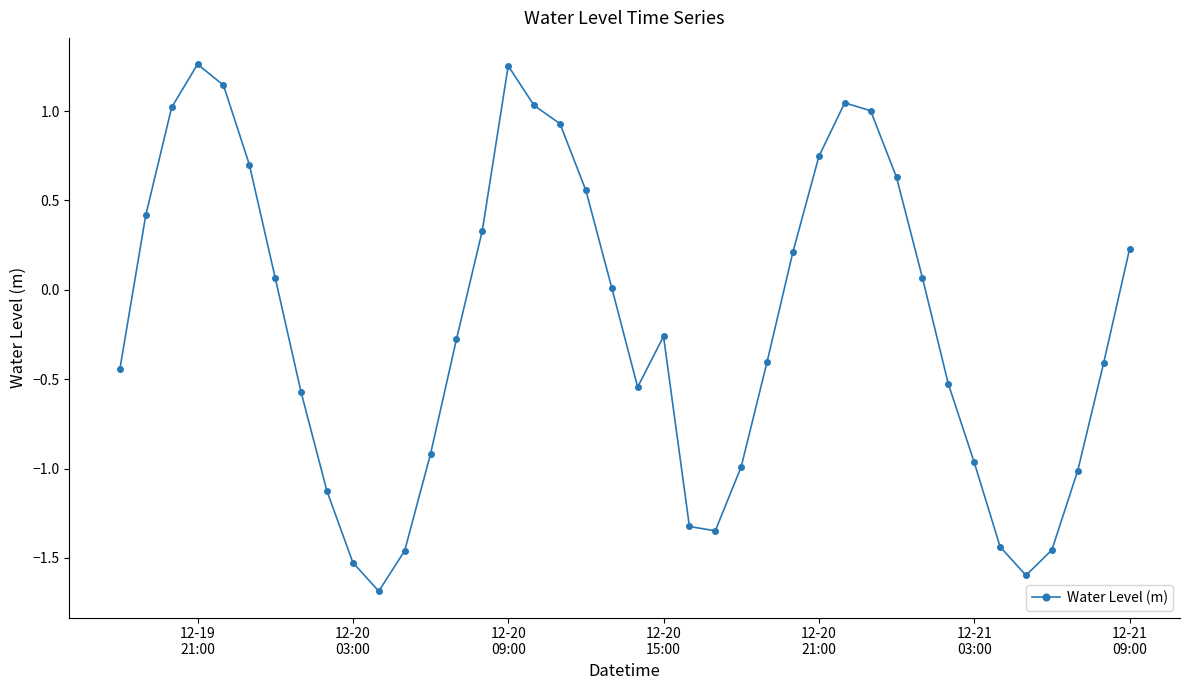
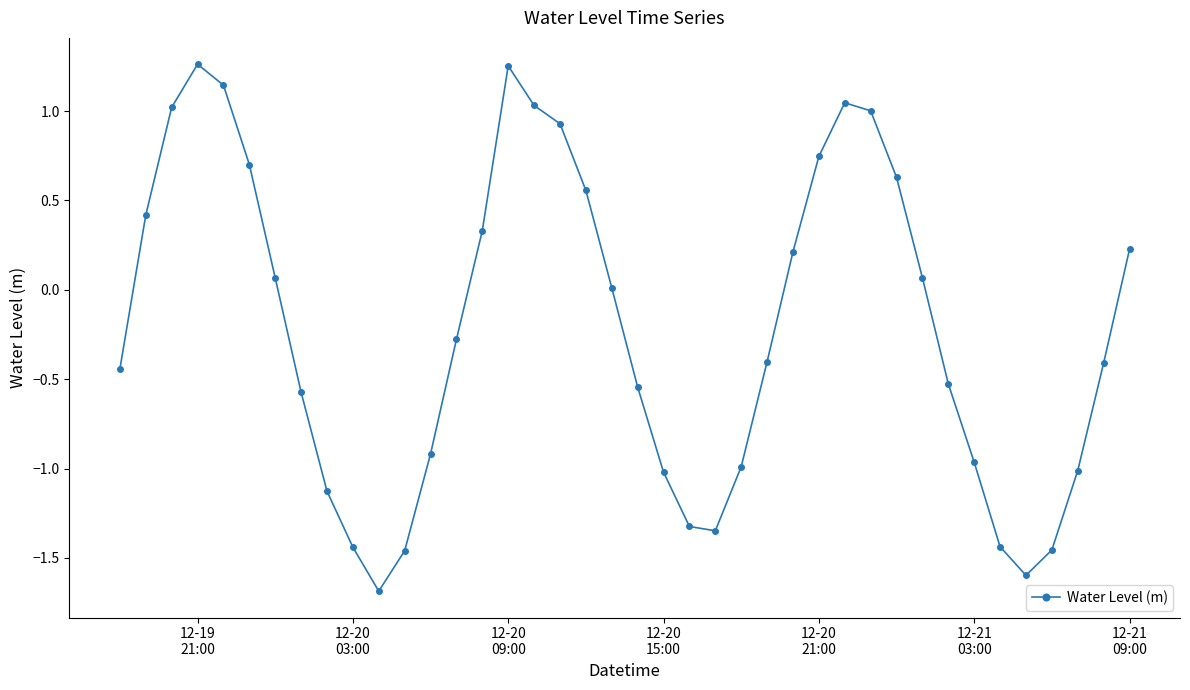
12-20 03:00: -1.53 -> -1.44
12-20 15:00: -0.26 -> -1.02
